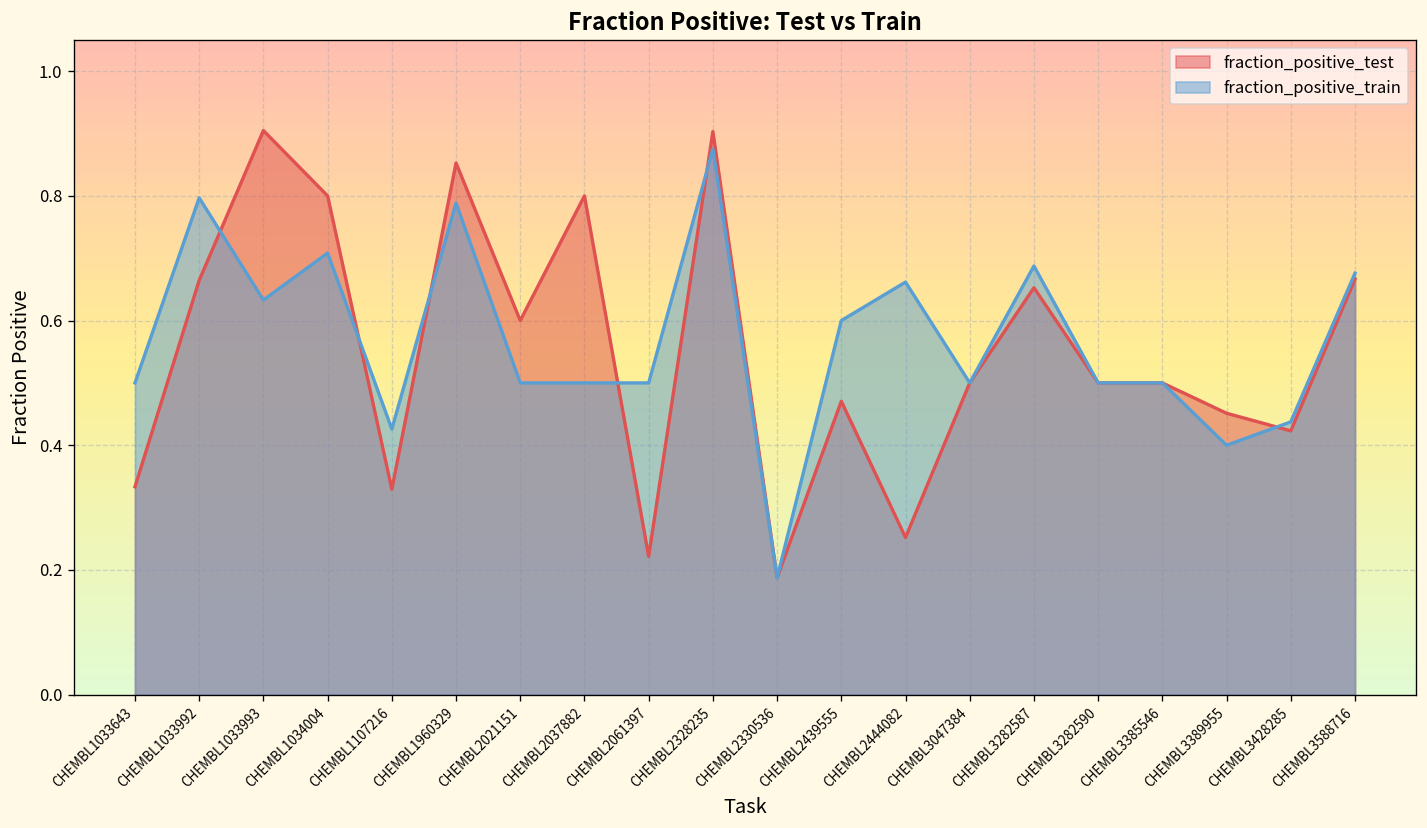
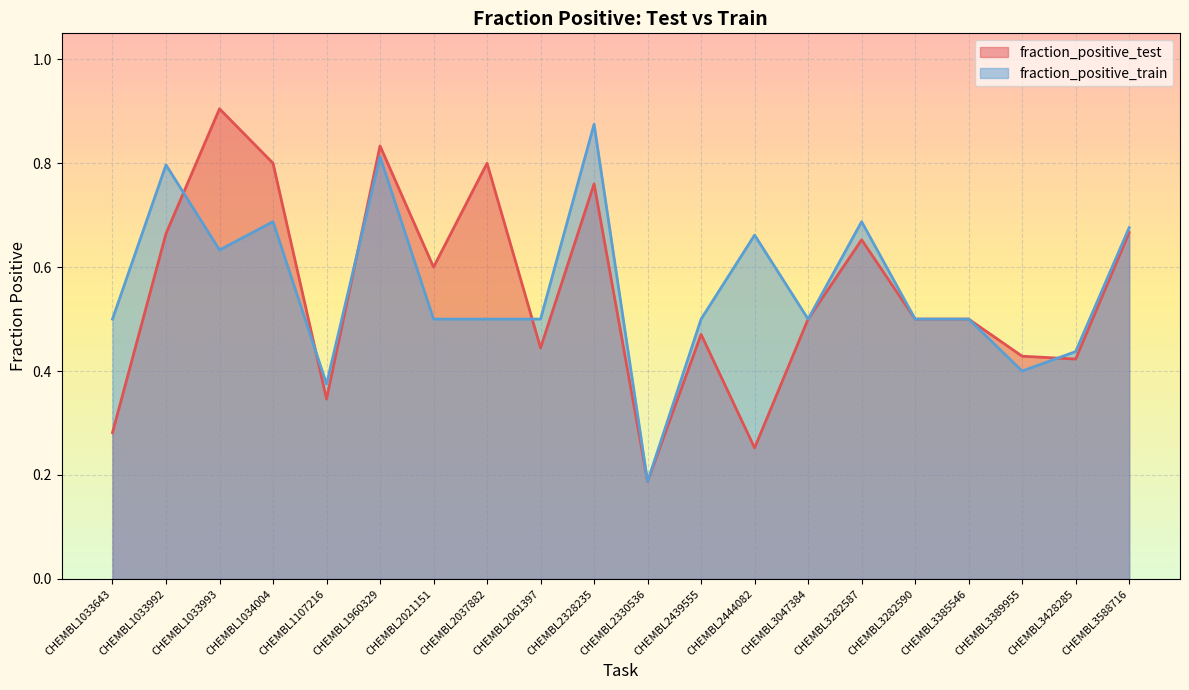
fraction_positive_test, CHEMBL1033643: 0.33 -> 0.28
fraction_positive_train, CHEMBL1034004: 0.71 -> 0.69
fraction_positive_test, CHEMBL1107216: 0.33 -> 0.35
fraction_positive_train, CHEMBL1107216: 0.43 -> 0.38
fraction_positive_test, CHEMBL1960329: 0.85 -> 0.83
fraction_positive_train, CHEMBL1960329: 0.79 -> 0.81
fraction_positive_test, CHEMBL2061397: 0.22 -> 0.44
fraction_positive_test, CHEMBL2328235: 0.90 -> 0.76
fraction_positive_train, CHEMBL2439555: 0.6 -> 0.5
fraction_positive_test, CHEMBL3389955: 0.45 -> 0.43
